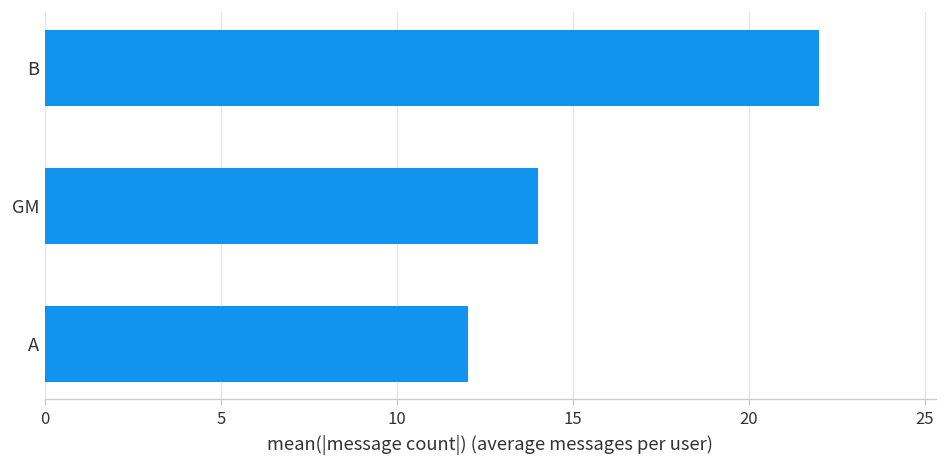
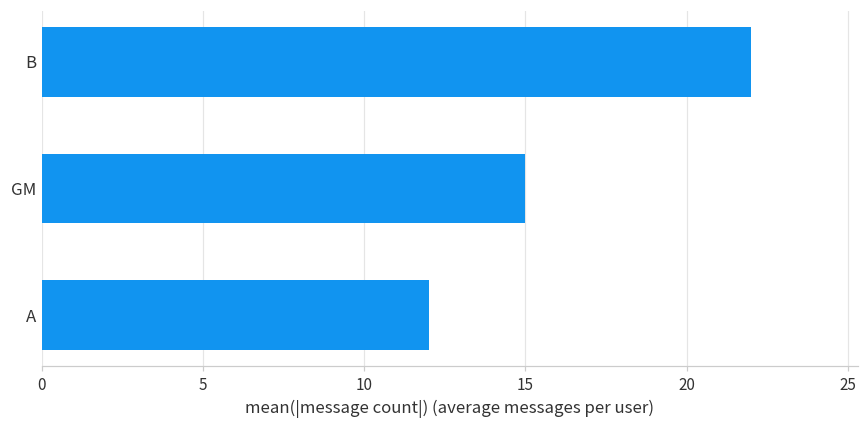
GM: 14 -> 15
